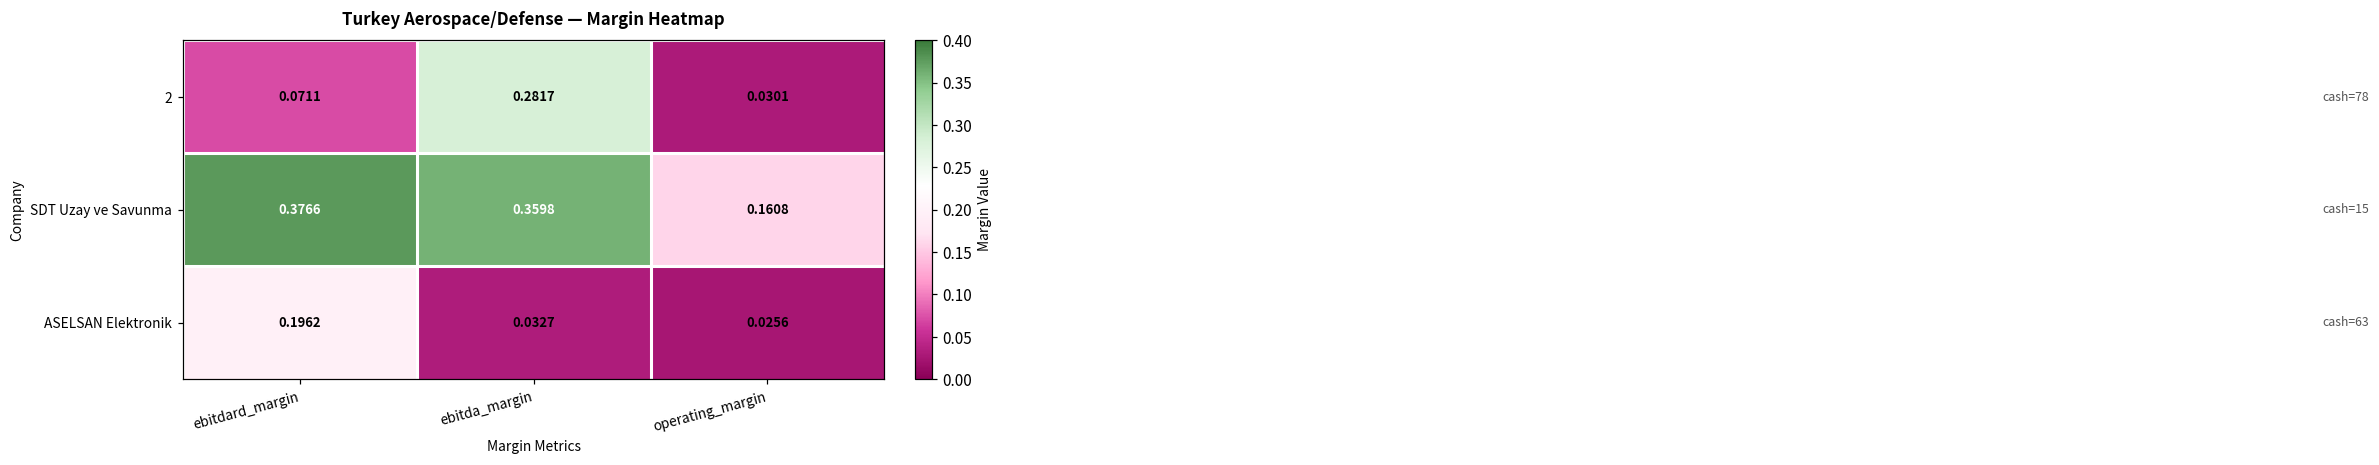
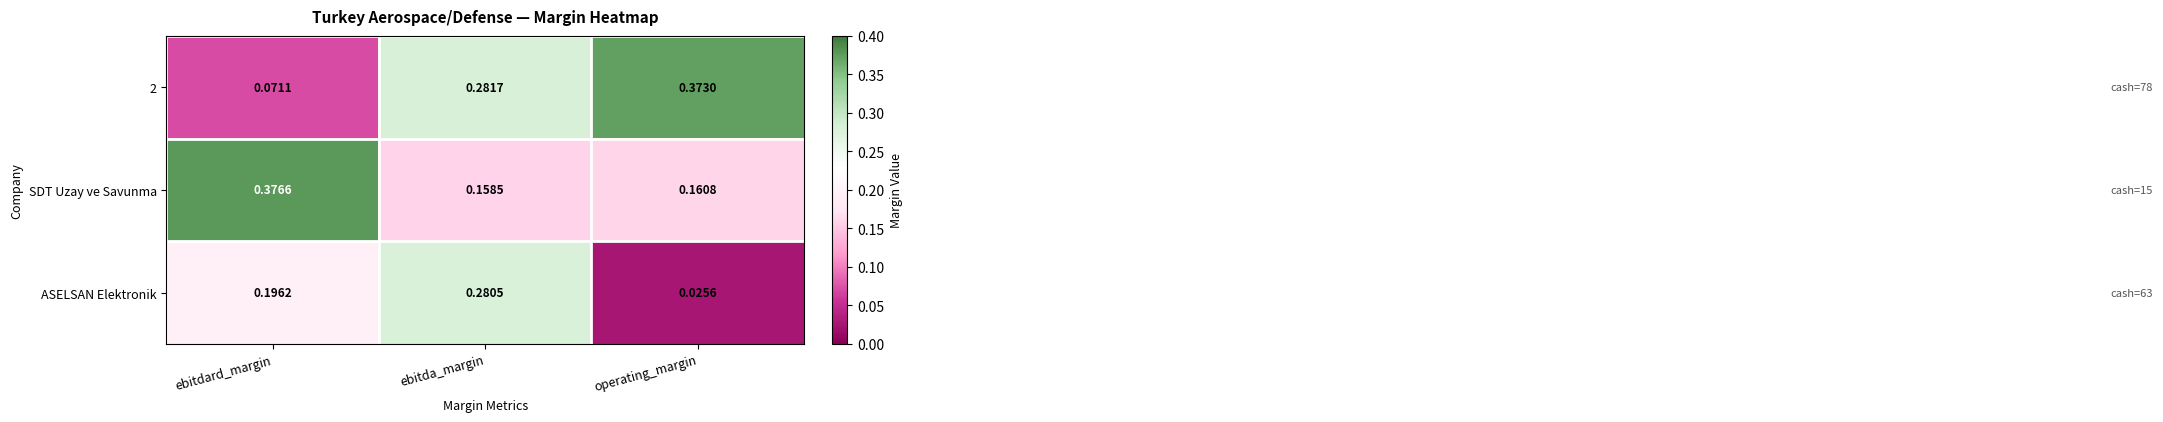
2, operating_margin: 0.0301 -> 0.3730
SDT Uzay ve Savunma, ebitda_margin: 0.3598 -> 0.1585
ASELSAN Elektronik, ebitda_margin: 0.0327 -> 0.2805
